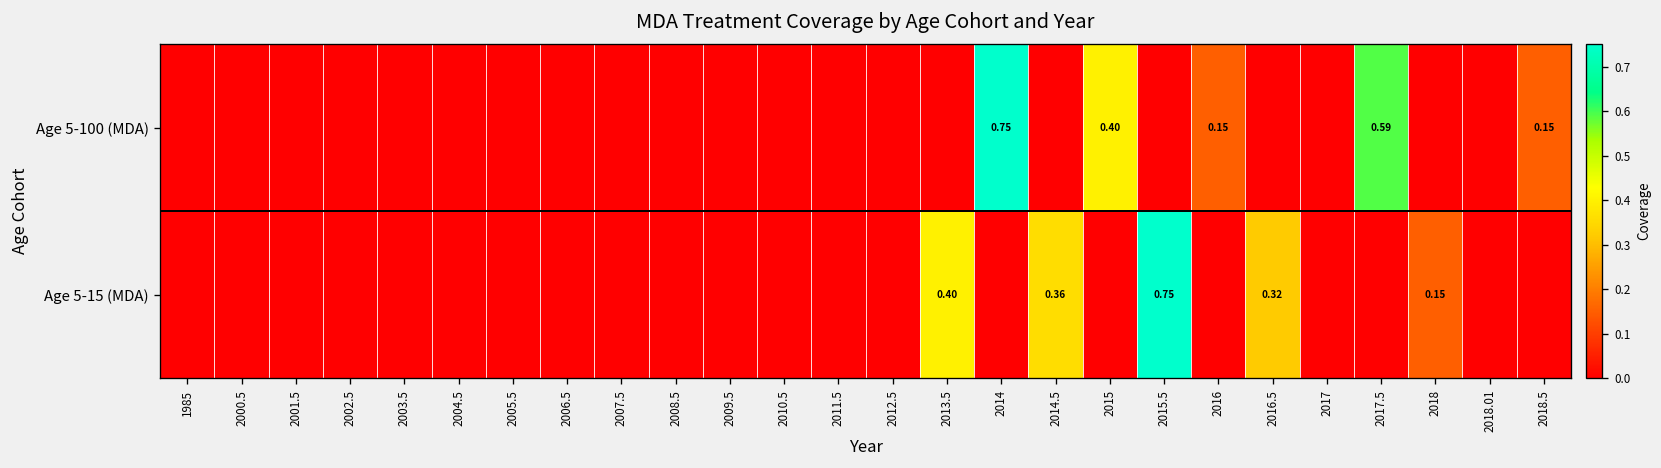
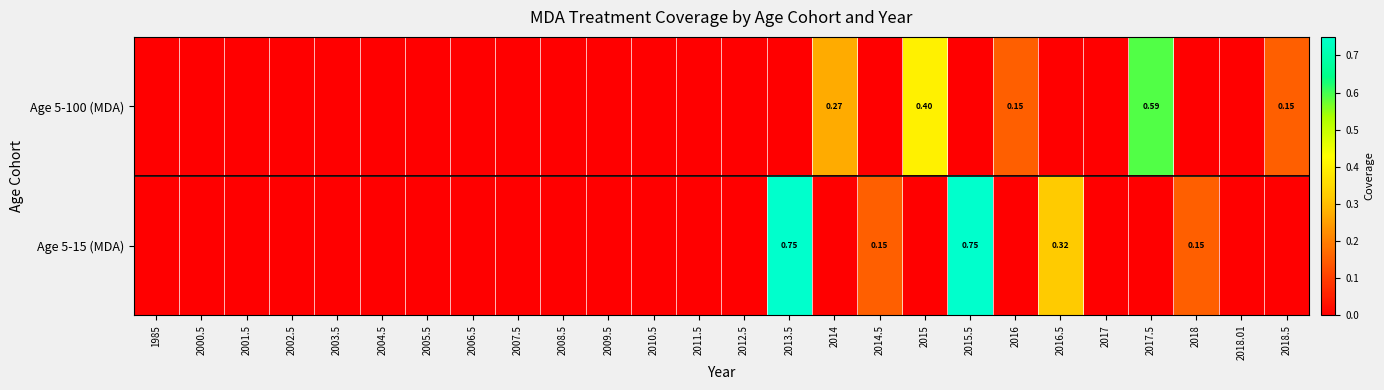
Age 5-100 (MDA), 2014: 0.75 -> 0.27
Age 5-15 (MDA), 2013.5: 0.40 -> 0.75
Age 5-15 (MDA), 2014.5: 0.36 -> 0.15
